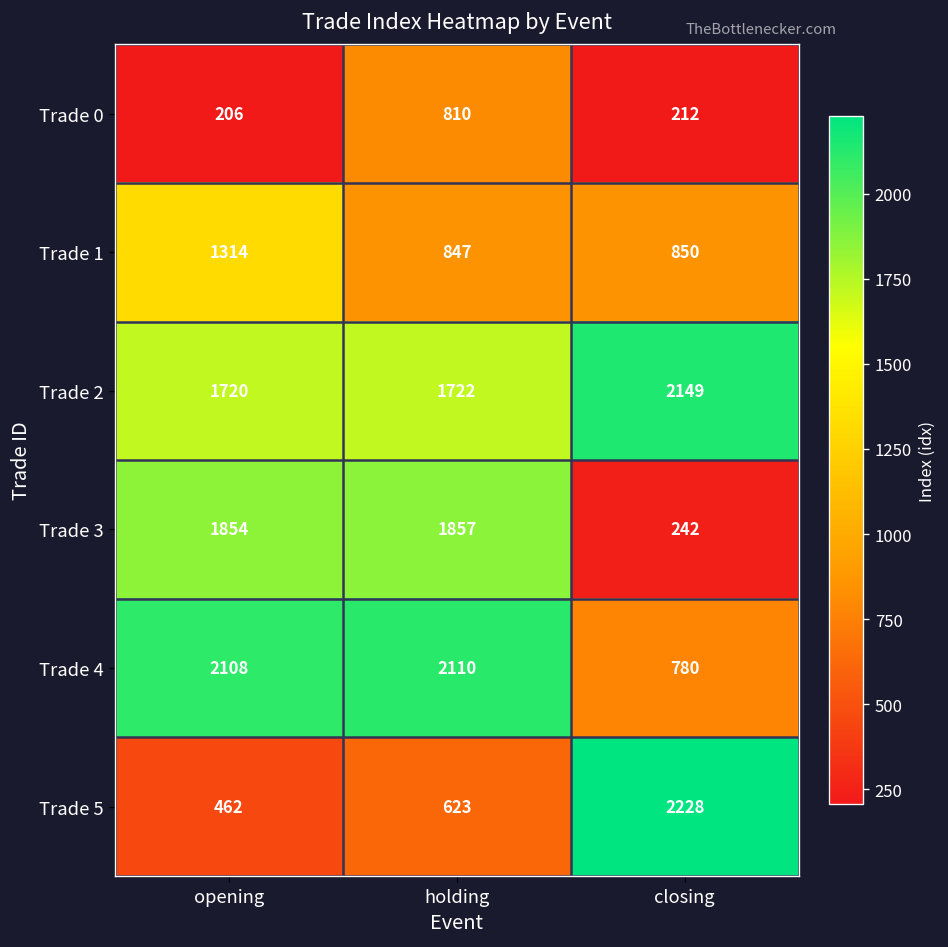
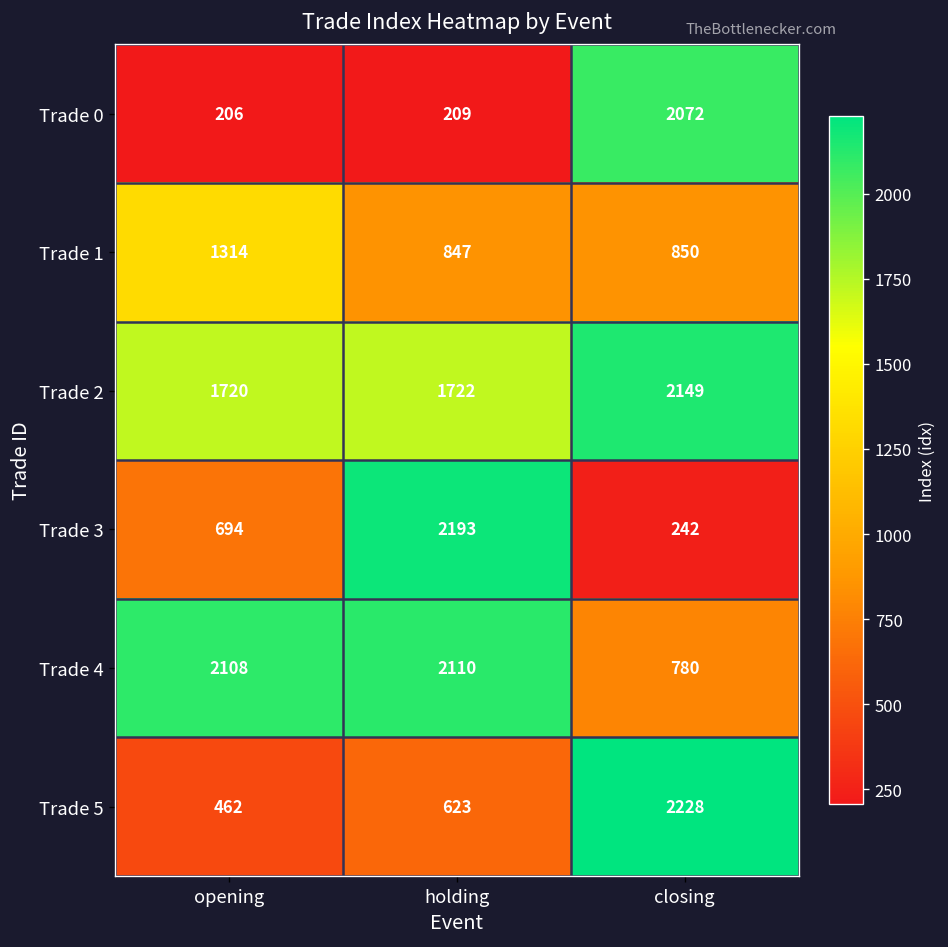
Trade 0, holding: 810 -> 209
Trade 0, closing: 212 -> 2072
Trade 3, opening: 1854 -> 694
Trade 3, holding: 1857 -> 2193
